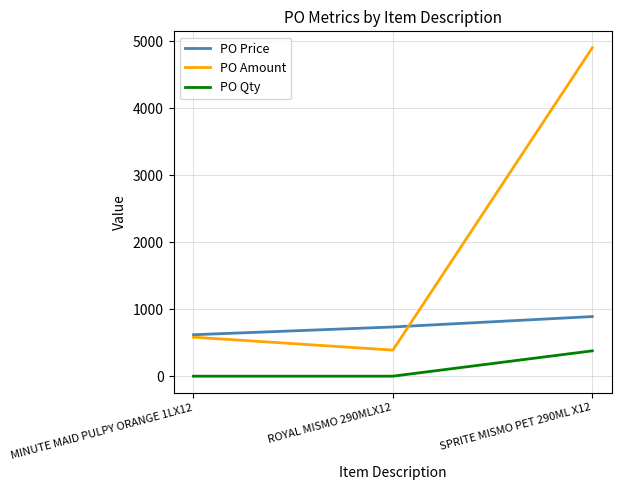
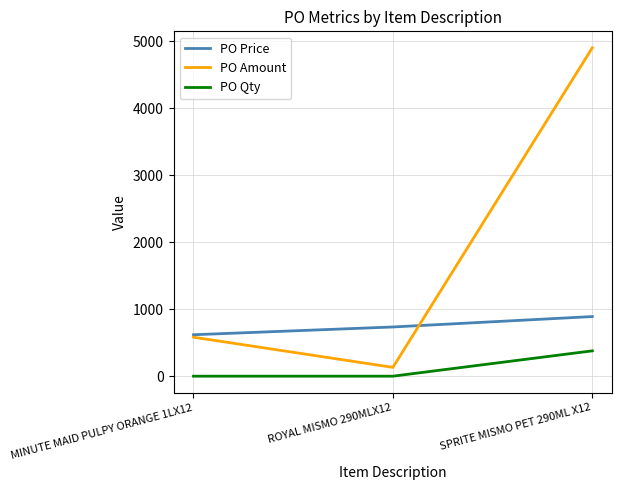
PO Amount, ROYAL MISMO 290MLX12: 400 -> 100
